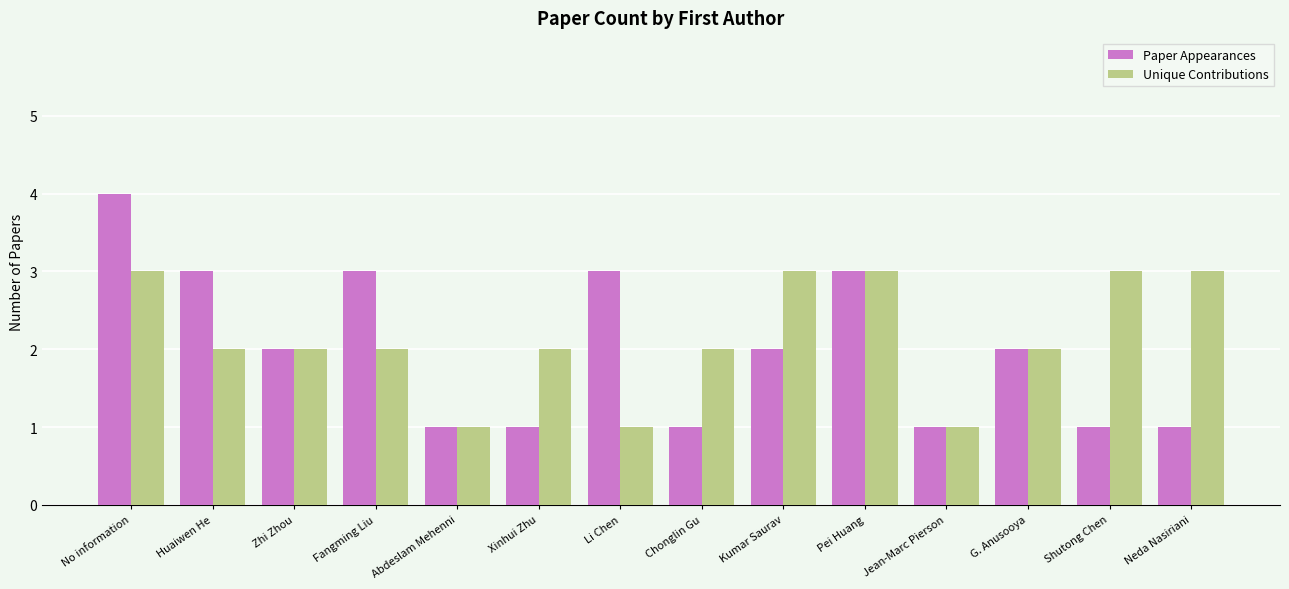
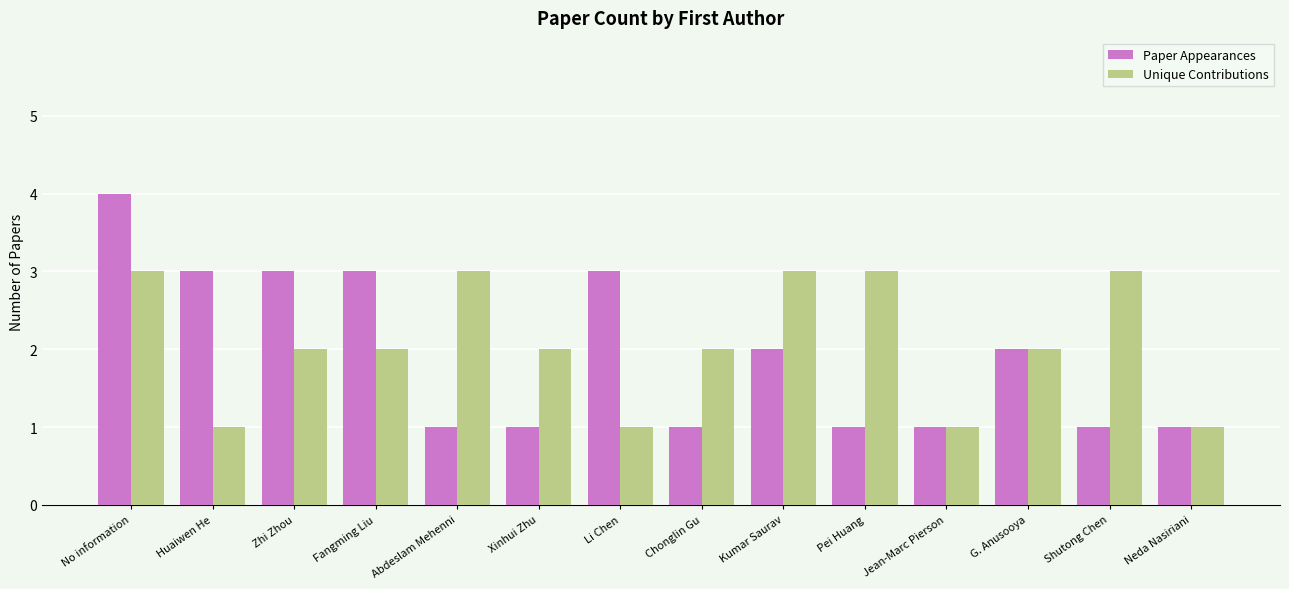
Unique Contributions, Huaiwen He: 2 -> 1
Paper Appearances, Zhi Zhou: 2 -> 3
Unique Contributions, Abdeslam Mehenni: 1 -> 3
Paper Appearances, Pei Huang: 3 -> 1
Unique Contributions, Neda Nasiriani: 3 -> 1
